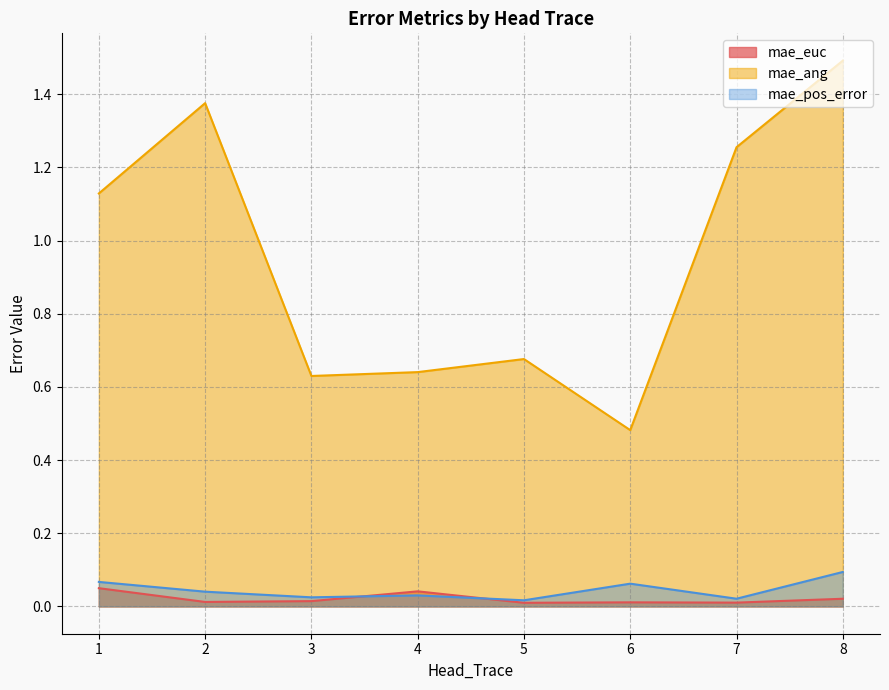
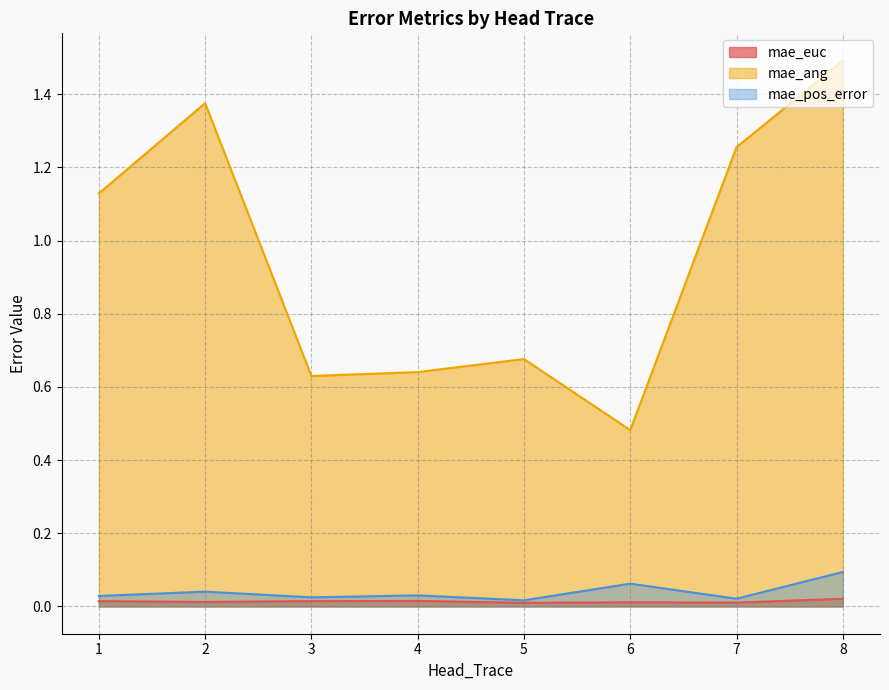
mae_euc, 1: 0.05 -> 0.01
mae_pos_error, 1: 0.07 -> 0.03
mae_euc, 4: 0.04 -> 0.01
